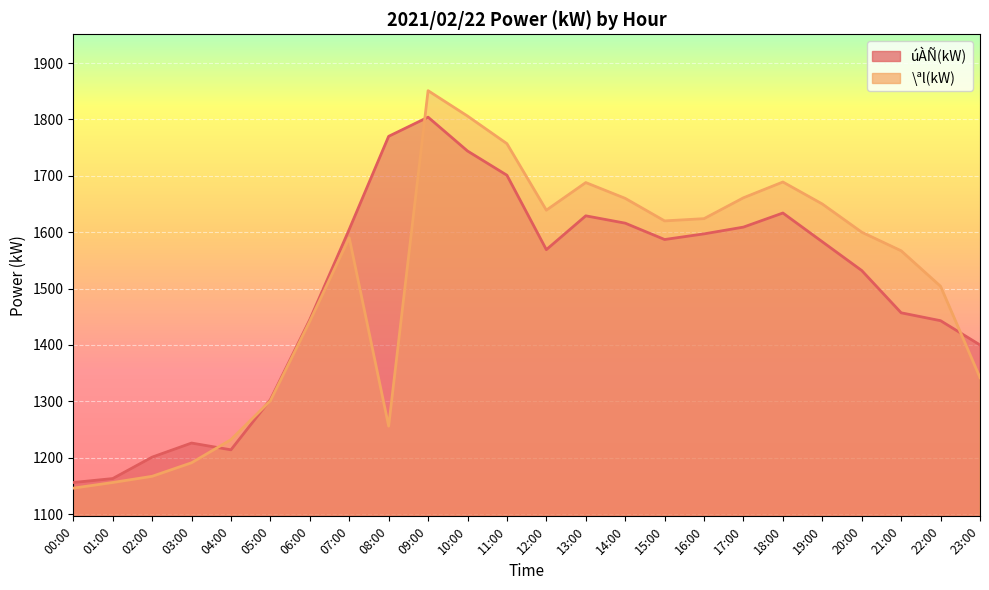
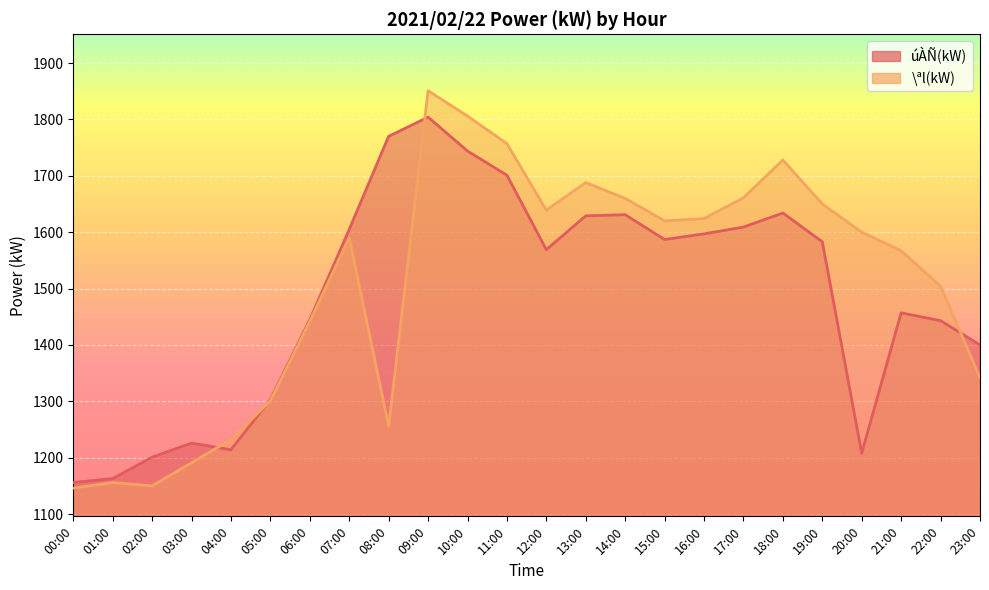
\ªl(kW), 02:00: 1170 -> 1150
úÀÑ(kW), 14:00: 1620 -> 1630
\ªl(kW), 18:00: 1690 -> 1730
úÀÑ(kW), 20:00: 1530 -> 1210
